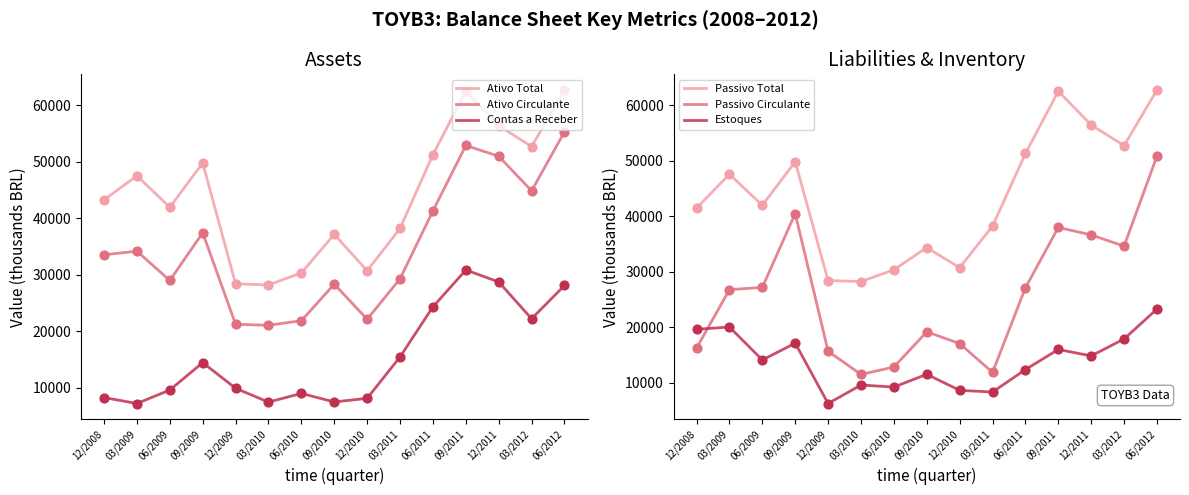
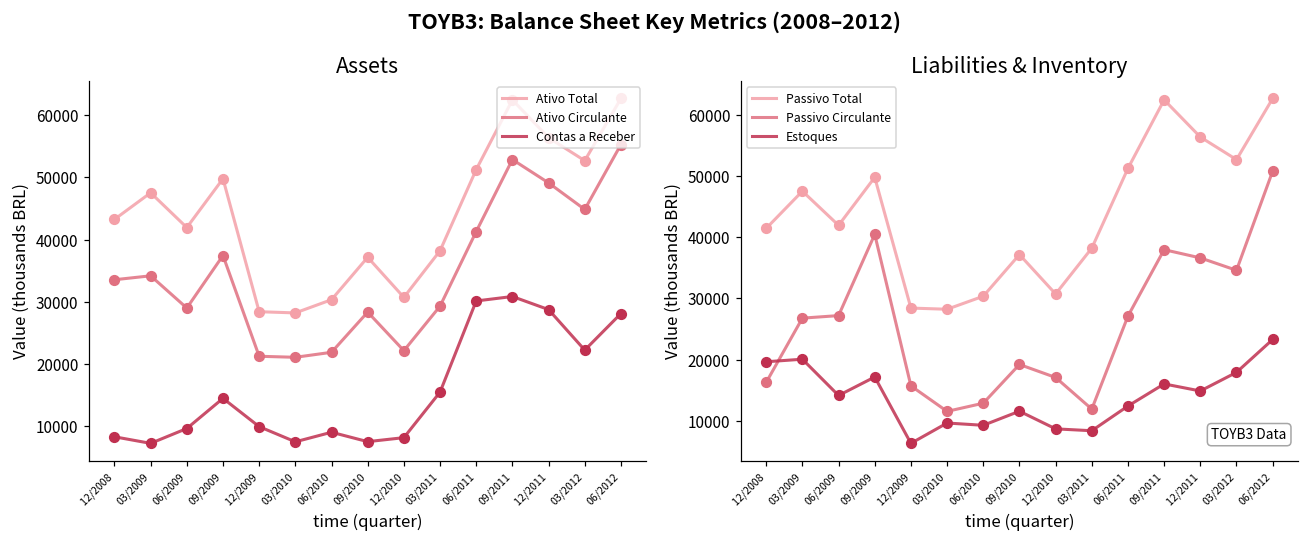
Assets, Contas a Receber, 06/2011: 24000 -> 30000
Assets, Ativo Circulante, 12/2011: 51000 -> 49000
Liabilities & Inventory, Passivo Total, 09/2010: 34000 -> 37000
